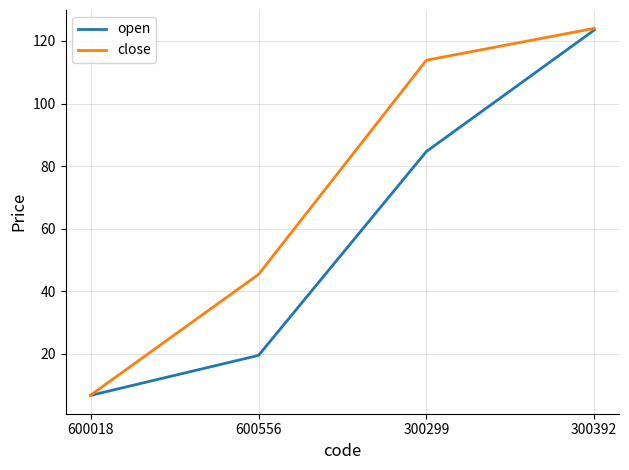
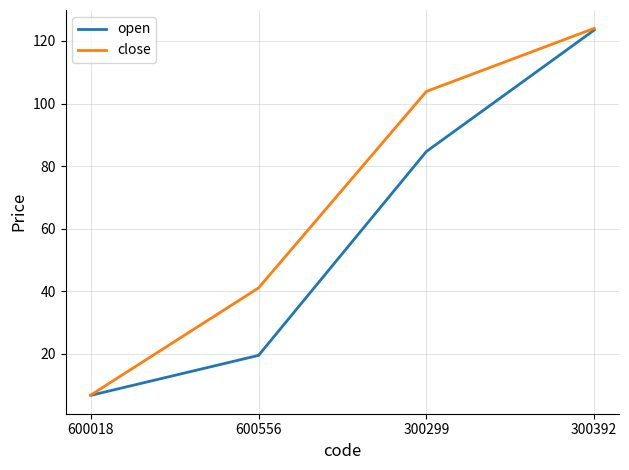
close, 600556: 45 -> 41
close, 300299: 114 -> 104
